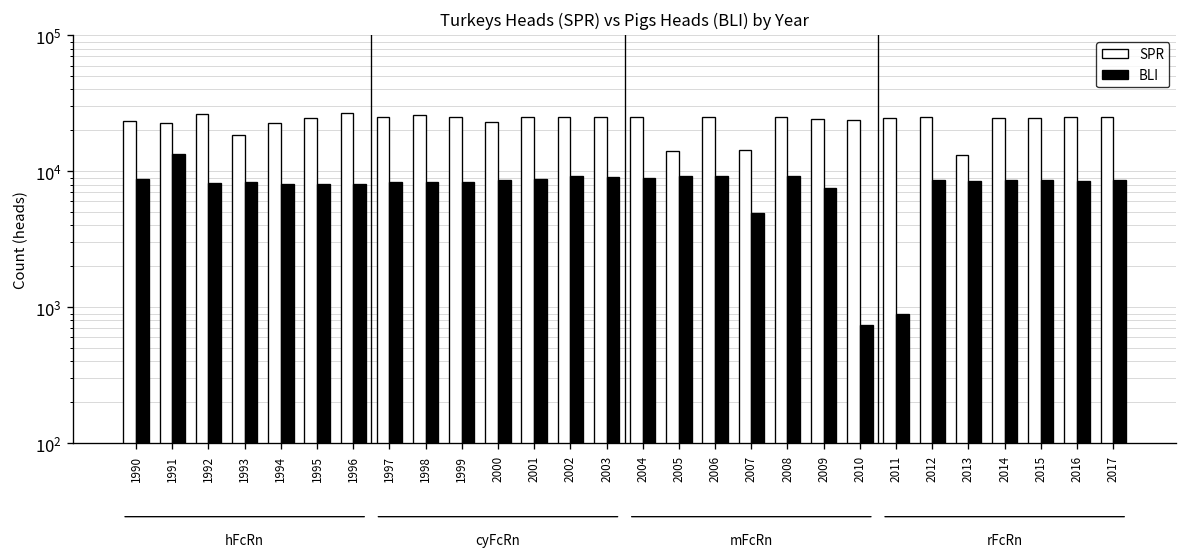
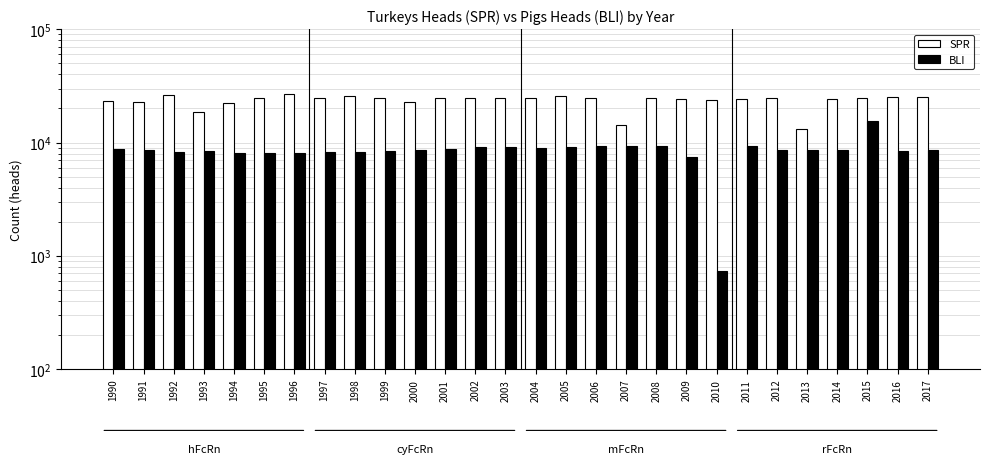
BLI, 1991: 13000 -> 9000
SPR, 2005: 14000 -> 26000
BLI, 2007: 5000 -> 9000
BLI, 2011: 900 -> 9000
BLI, 2015: 9000 -> 16000
